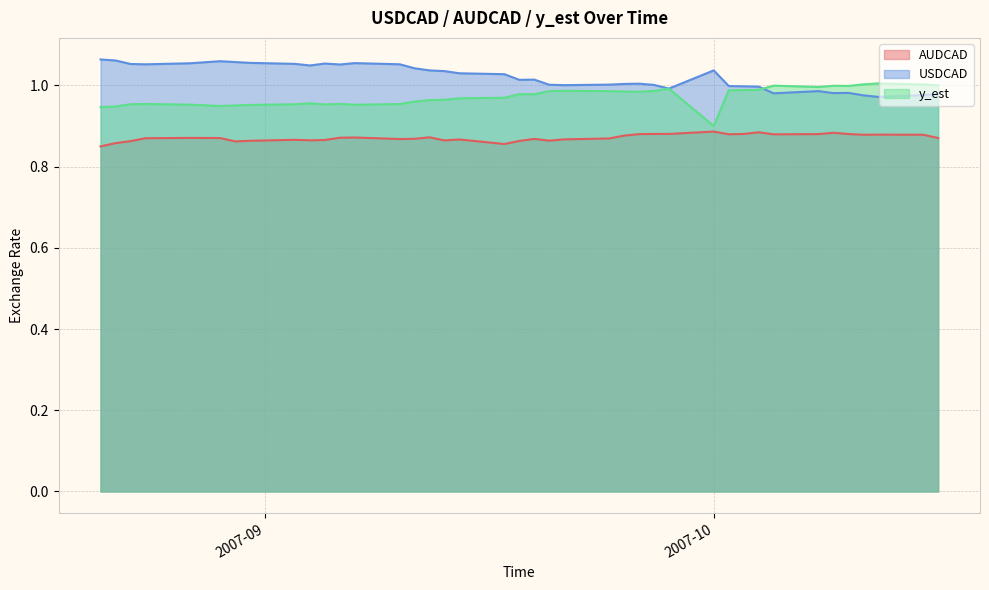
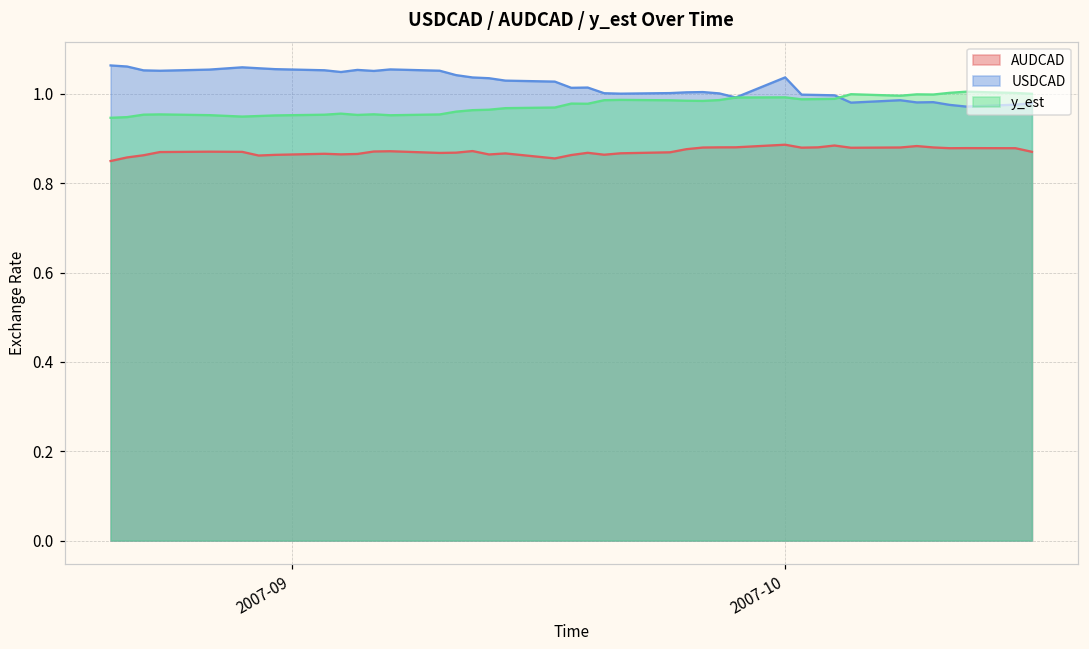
y_est, 2007-10: 0.90 -> 0.99
